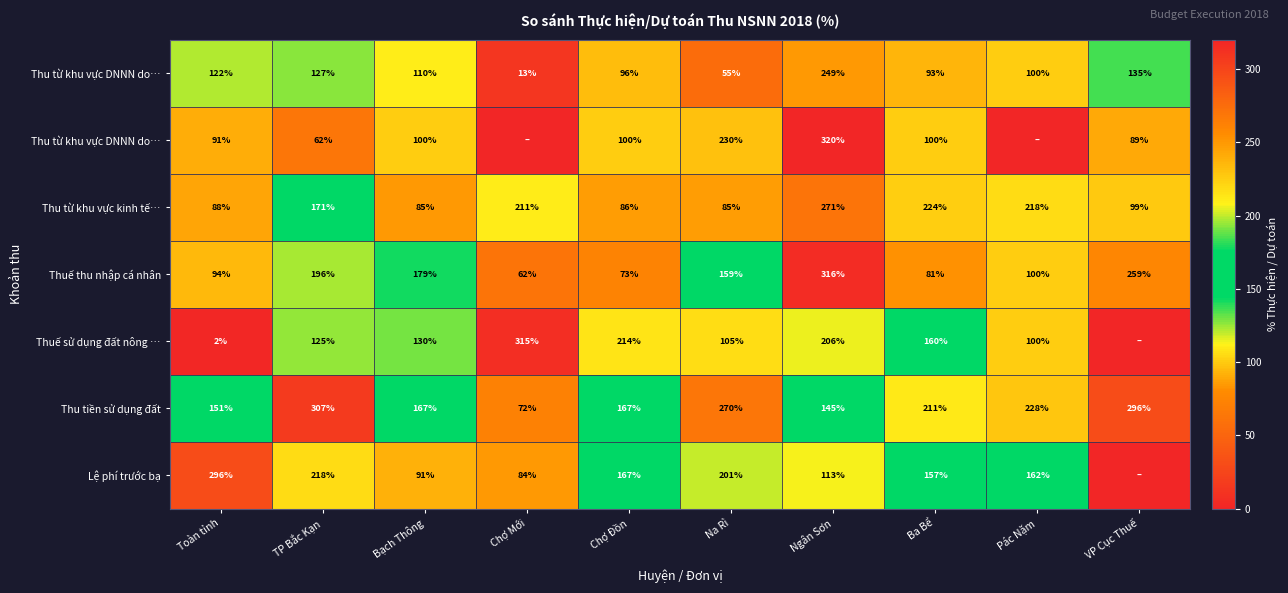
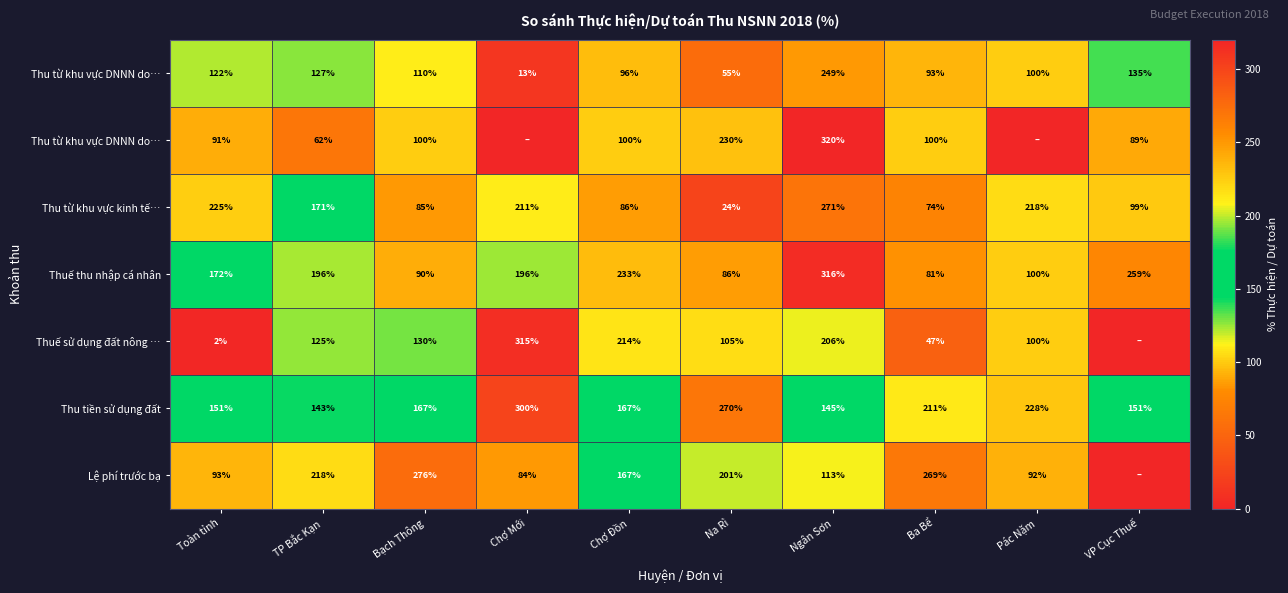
Thu từ khu vực kinh tế…, Toàn tỉnh: 88% -> 225%
Thu từ khu vực kinh tế…, Na Rì: 85% -> 24%
Thu từ khu vực kinh tế…, Ba Bể: 224% -> 74%
Thuế thu nhập cá nhân, Toàn tỉnh: 94% -> 172%
Thuế thu nhập cá nhân, Bạch Thông: 179% -> 90%
Thuế thu nhập cá nhân, Chợ Mới: 62% -> 196%
Thuế thu nhập cá nhân, Chợ Đồn: 73% -> 233%
Thuế thu nhập cá nhân, Na Rì: 159% -> 86%
Thuế sử dụng đất nông …, Ba Bể: 160% -> 47%
Thu tiền sử dụng đất, TP Bắc Kạn: 307% -> 143%
Thu tiền sử dụng đất, Chợ Mới: 72% -> 300%
Thu tiền sử dụng đất, VP Cục Thuế: 296% -> 151%
Lệ phí trước bạ, Toàn tỉnh: 296% -> 93%
Lệ phí trước bạ, Bạch Thông: 91% -> 276%
Lệ phí trước bạ, Ba Bể: 157% -> 269%
Lệ phí trước bạ, Pác Nặm: 162% -> 92%
